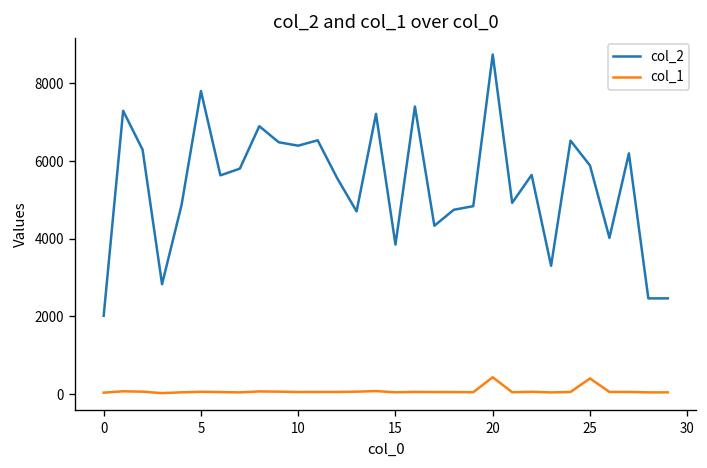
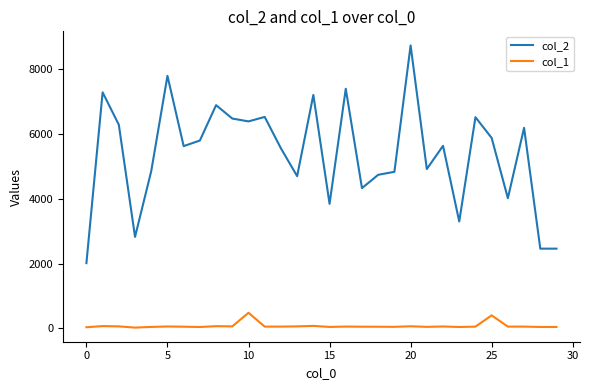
col_1, 10: 100 -> 500
col_1, 20: 400 -> 100
